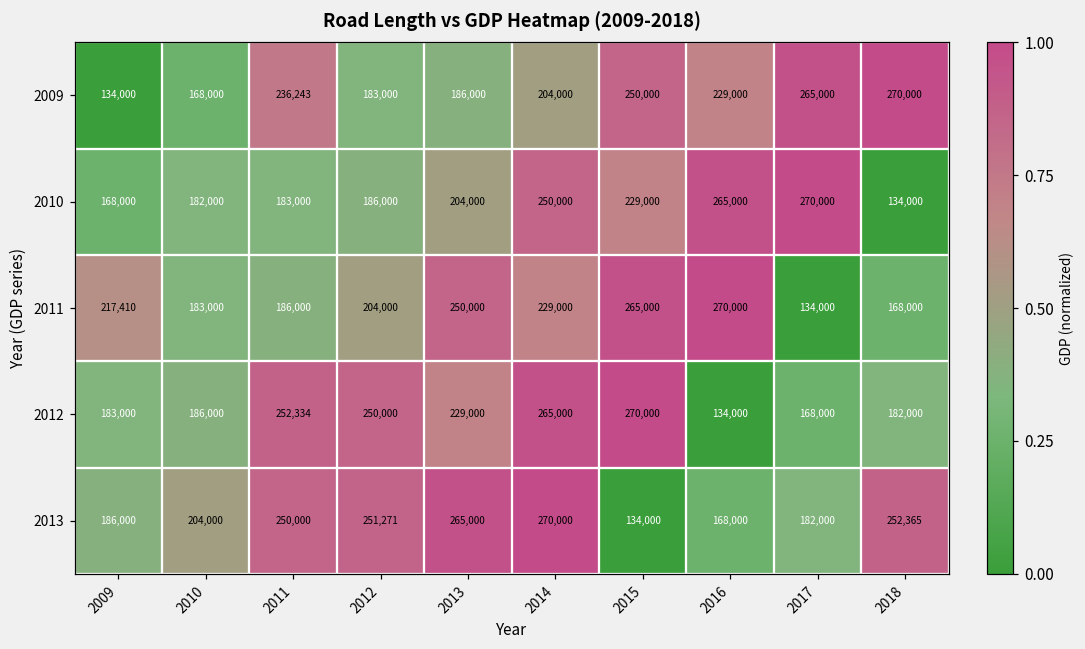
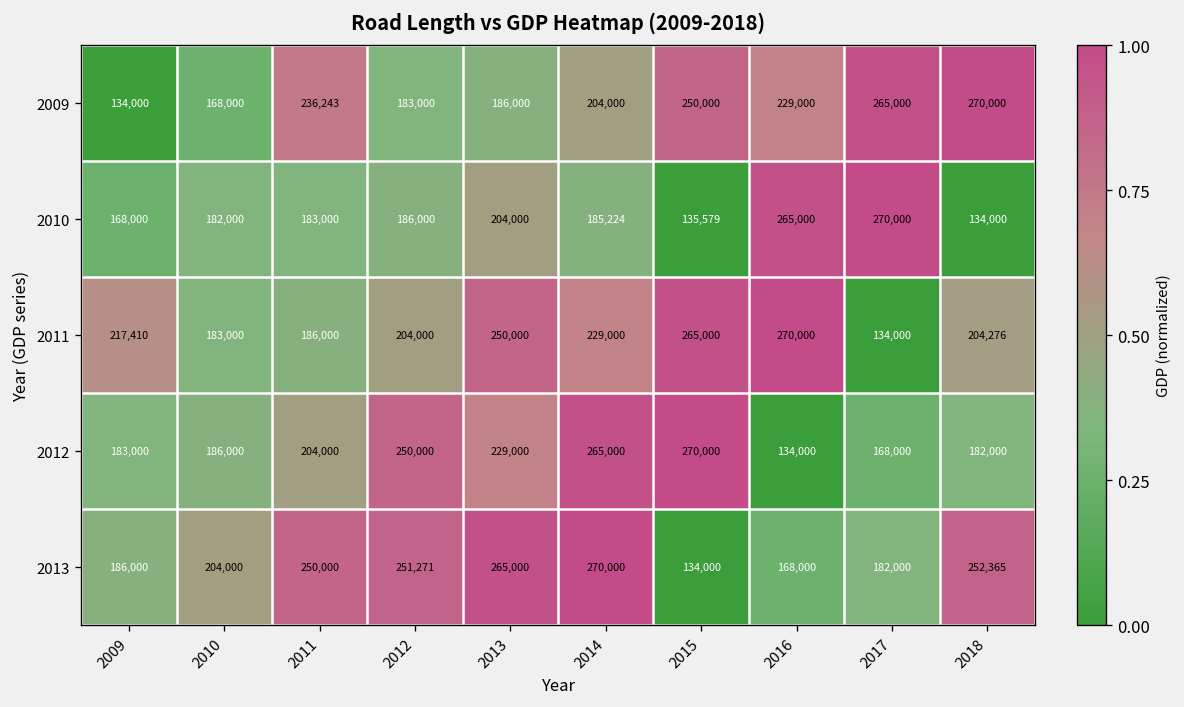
2010, 2014: 250,000 -> 185,224
2010, 2015: 229,000 -> 135,579
2011, 2018: 168,000 -> 204,276
2012, 2011: 252,334 -> 204,000
